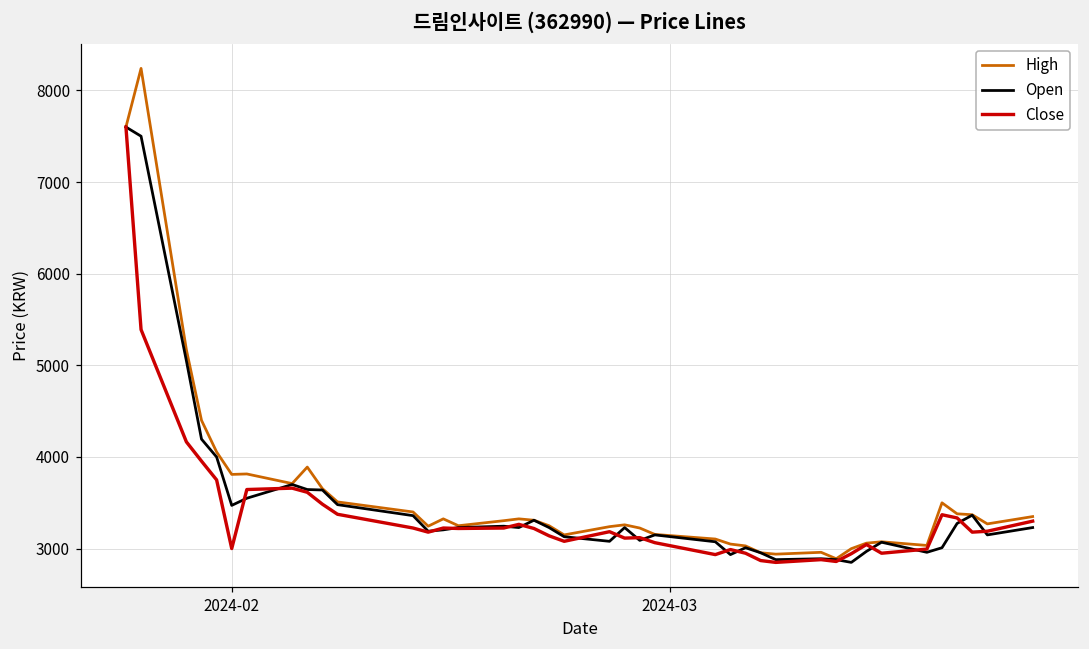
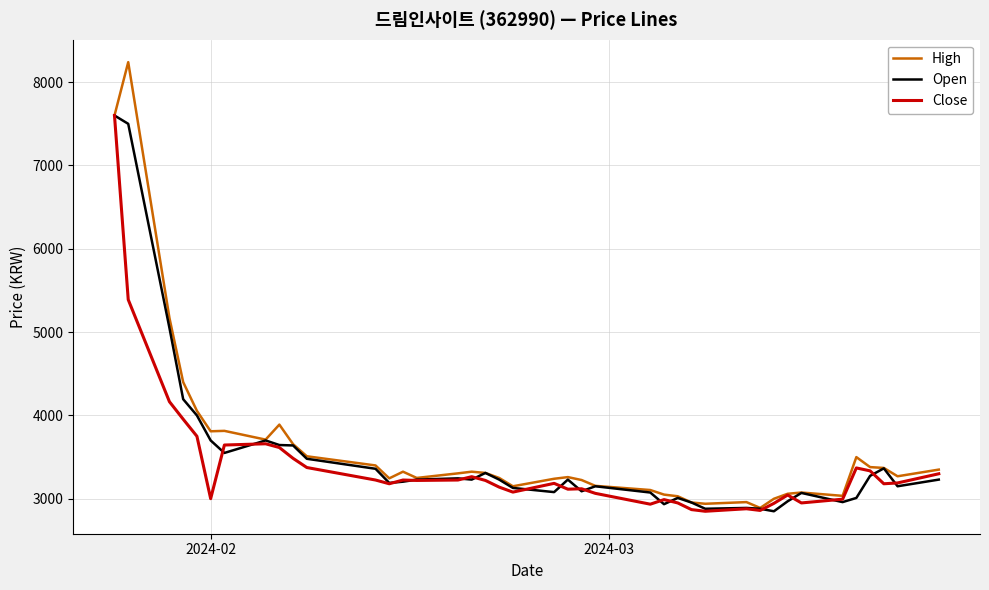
Open, 2024-02: 3500 -> 3700
